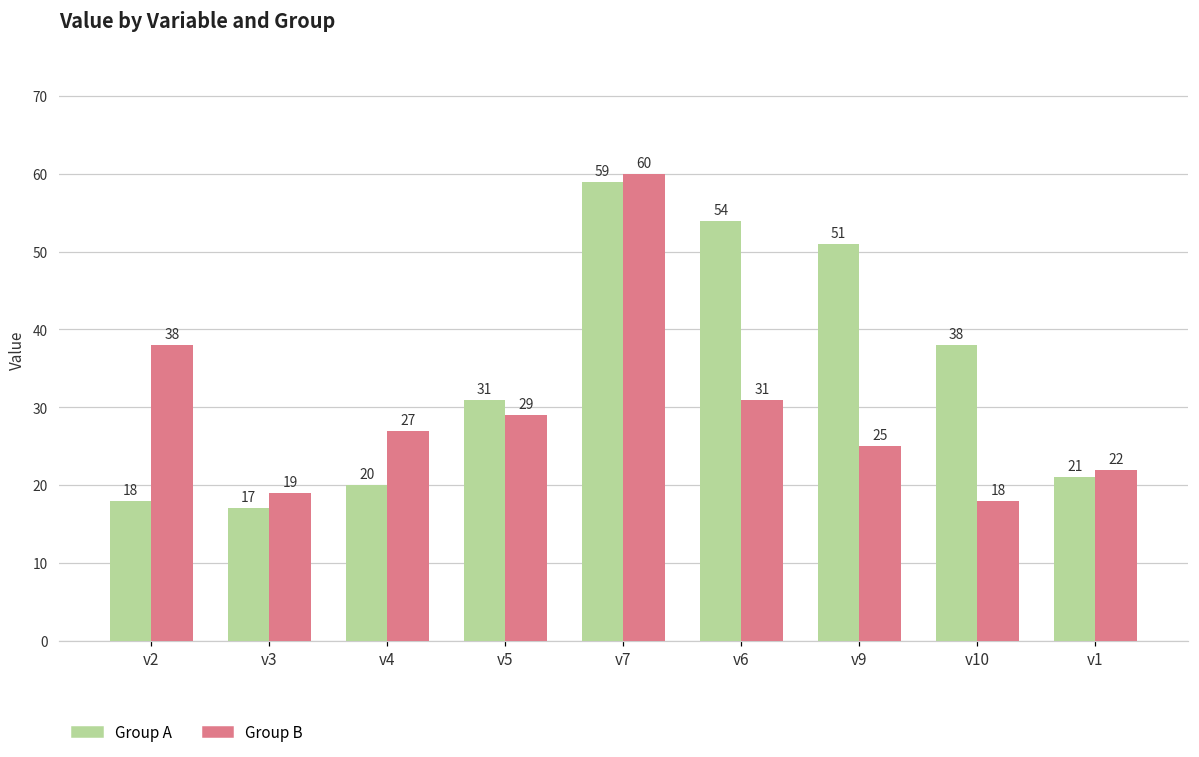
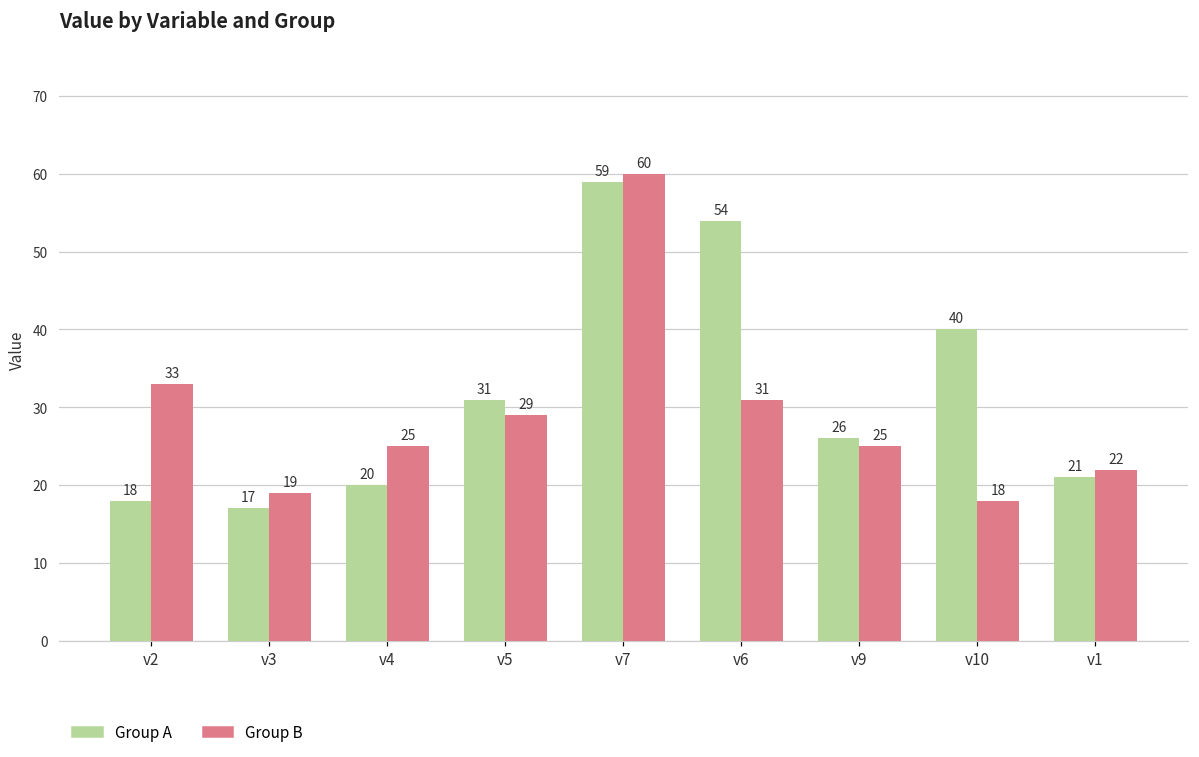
Group B, v2: 38 -> 33
Group B, v4: 27 -> 25
Group A, v9: 51 -> 26
Group A, v10: 38 -> 40
